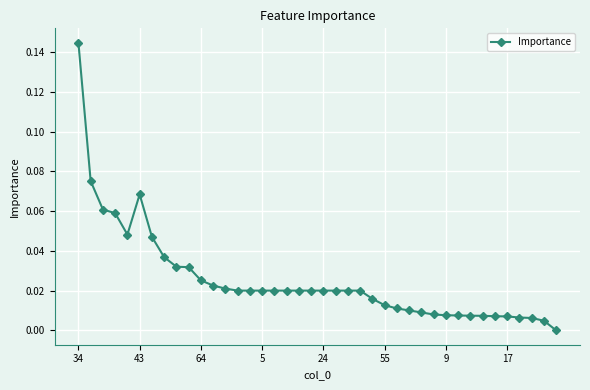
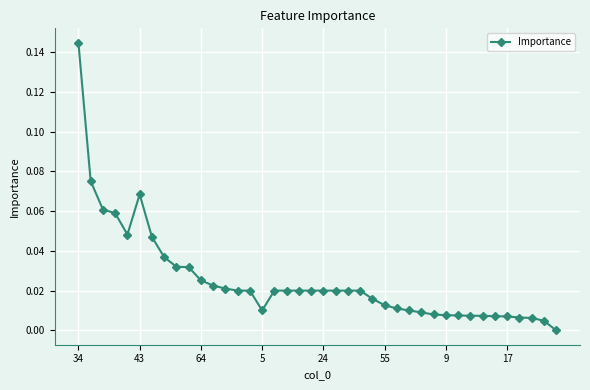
5: 0.02 -> 0.01
